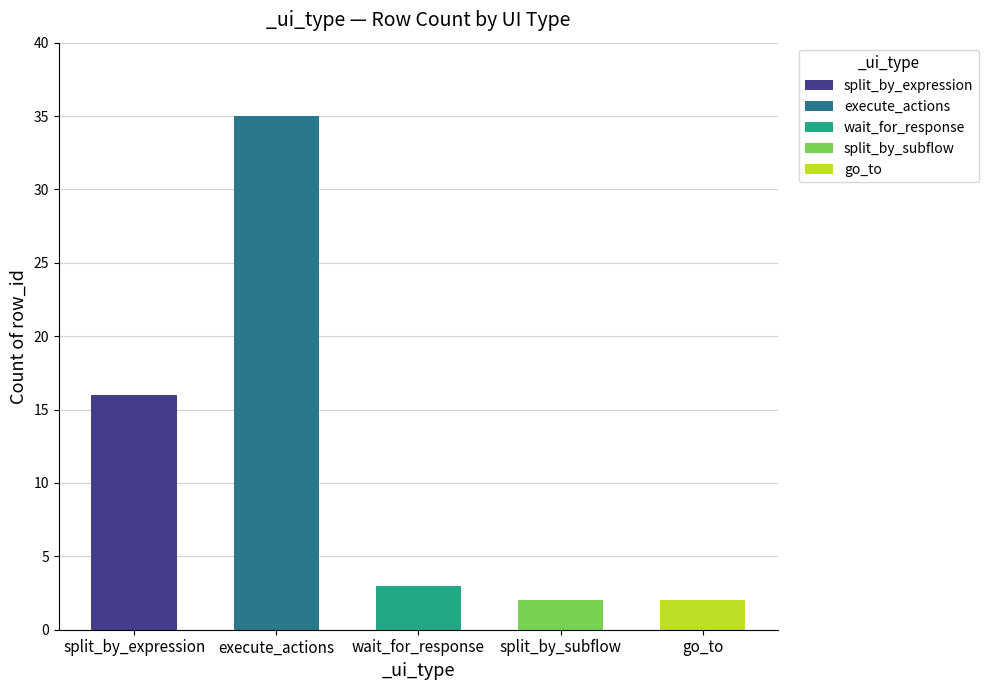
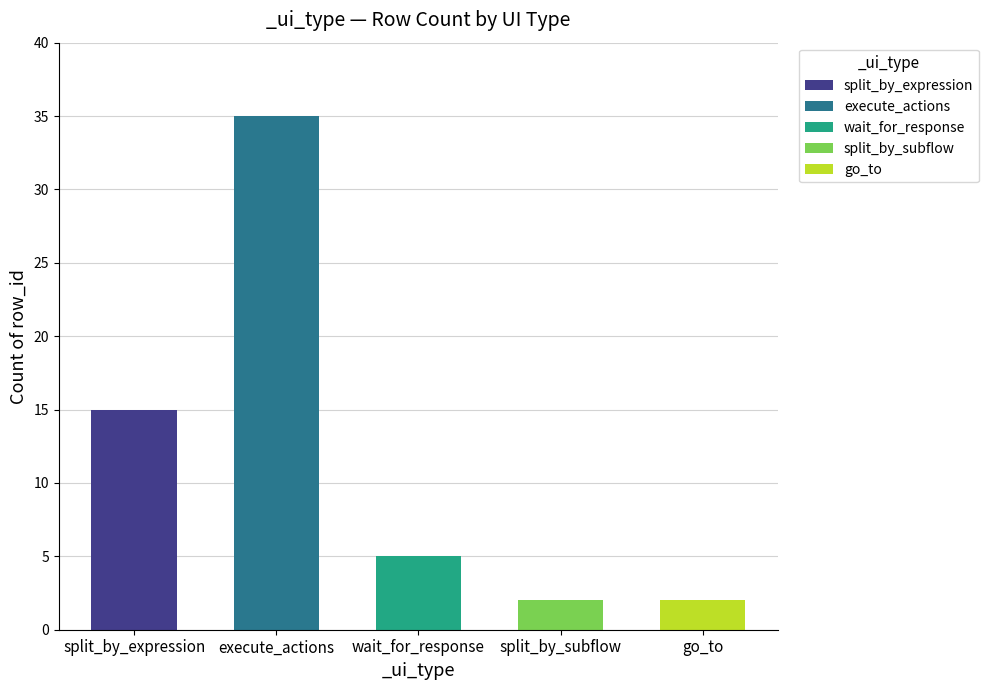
split_by_expression: 16 -> 15
wait_for_response: 3 -> 5
